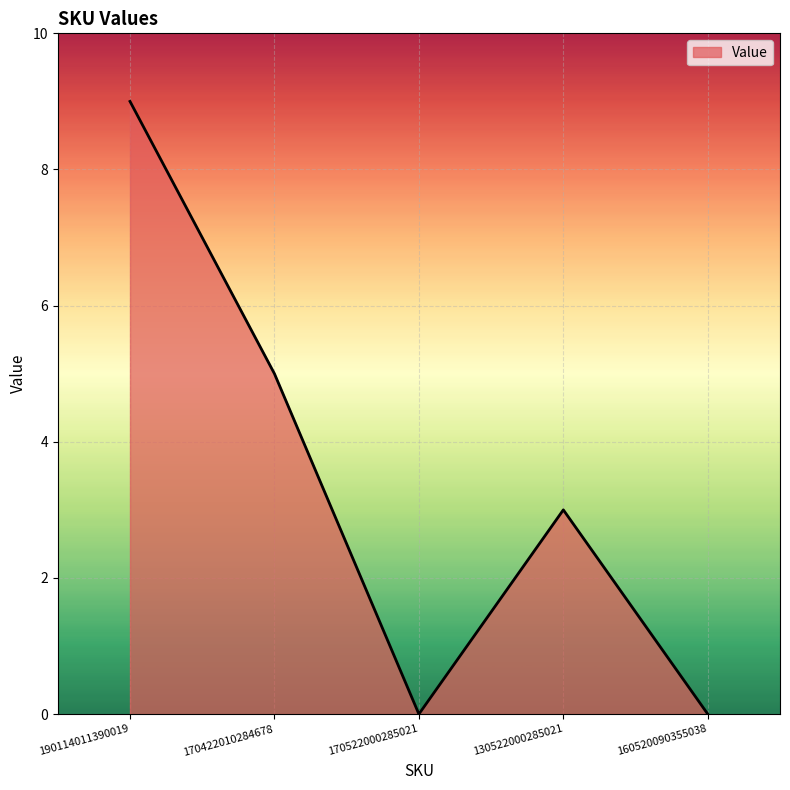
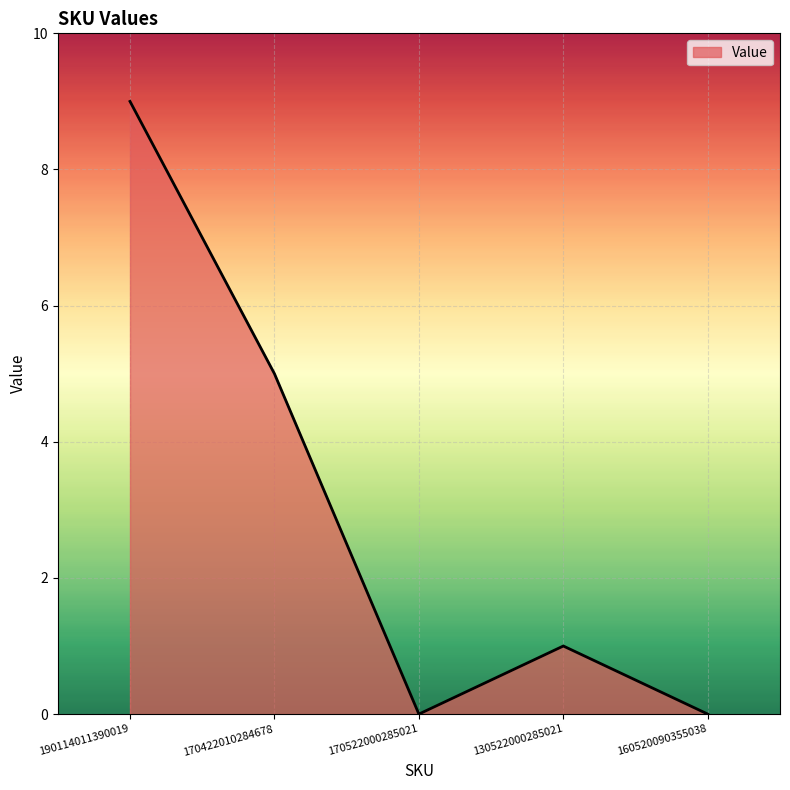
130522000285021: 3 -> 1
